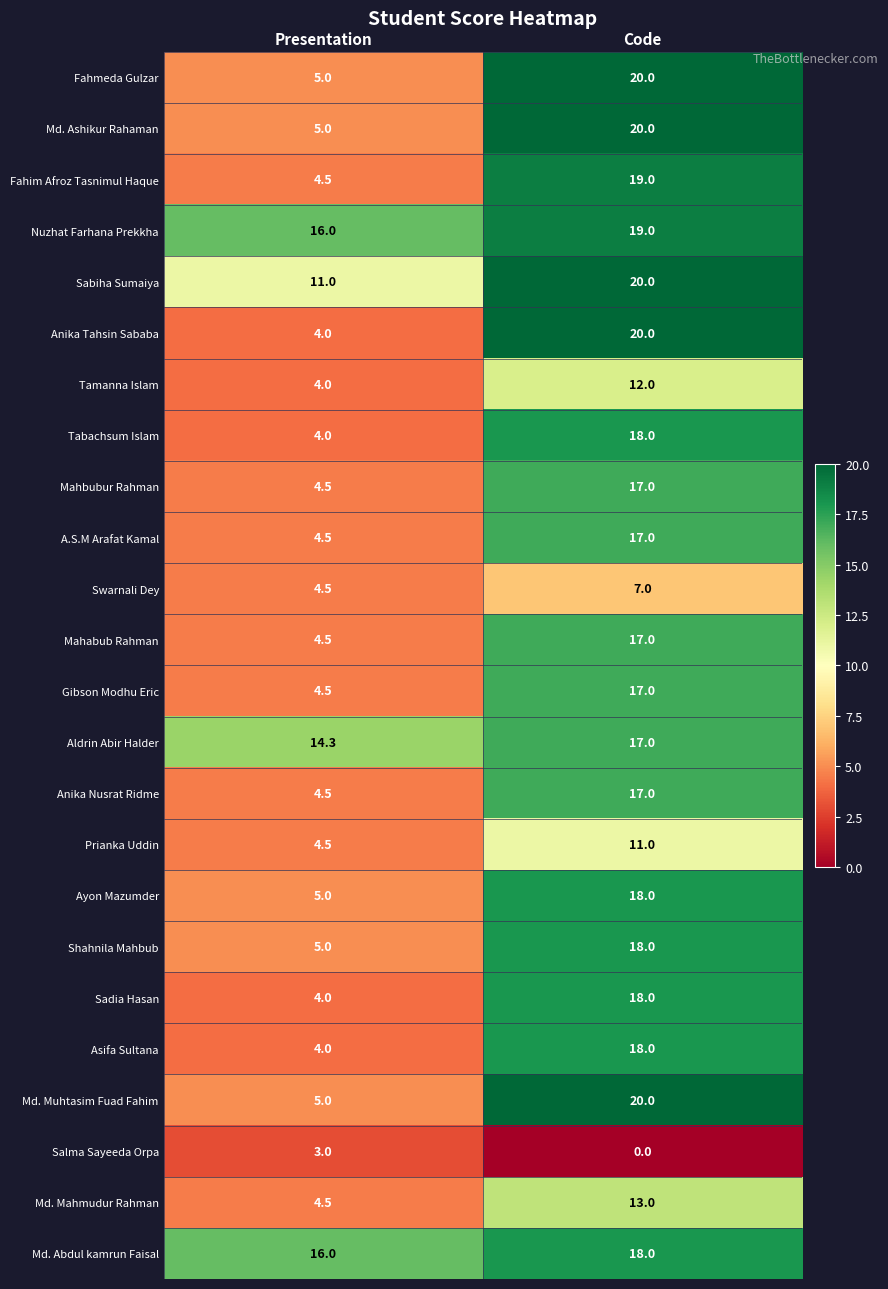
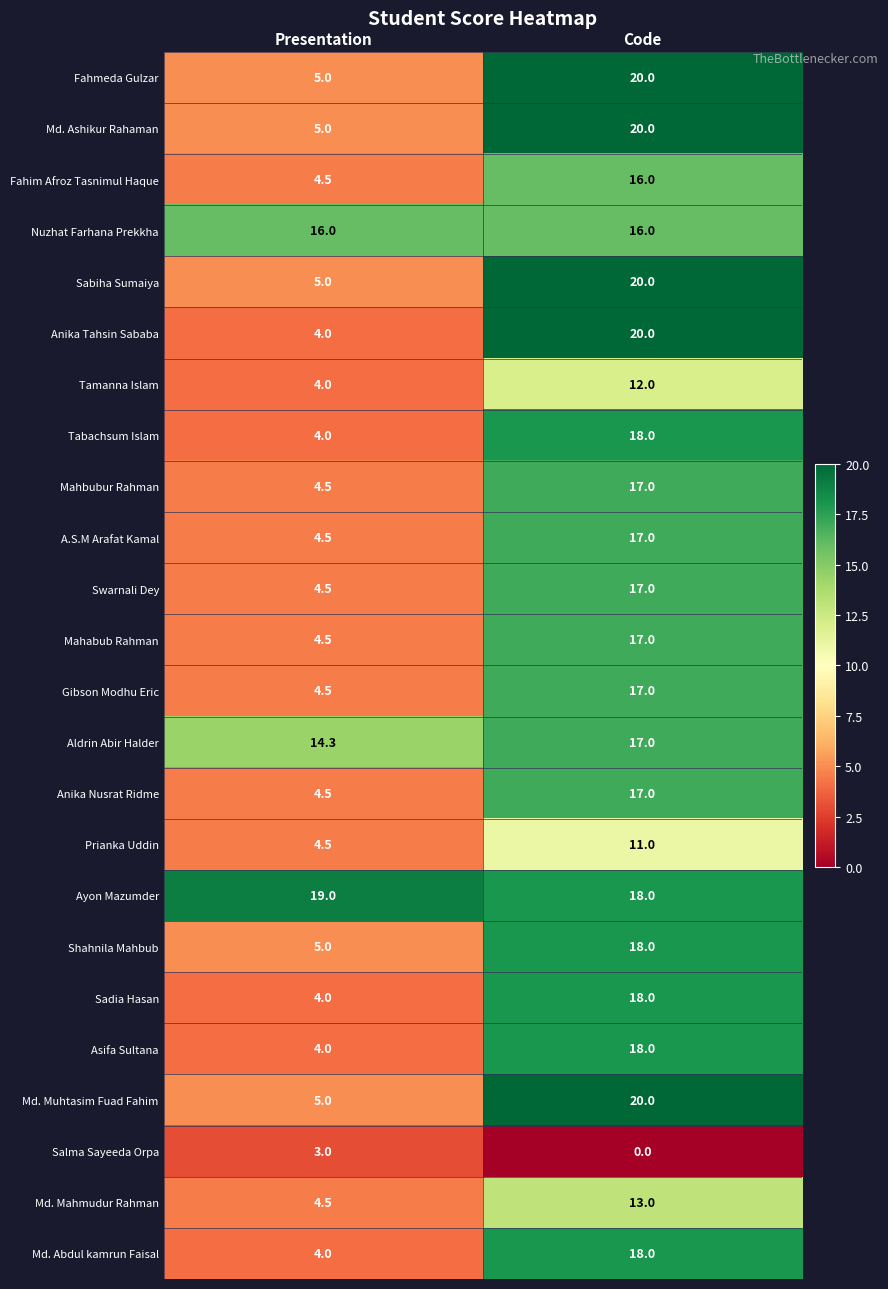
Fahim Afroz Tasnimul Haque, Code: 19.0 -> 16.0
Nuzhat Farhana Prekkha, Code: 19.0 -> 16.0
Sabiha Sumaiya, Presentation: 11.0 -> 5.0
Swarnali Dey, Code: 7.0 -> 17.0
Ayon Mazumder, Presentation: 5.0 -> 19.0
Md. Abdul kamrun Faisal, Presentation: 16.0 -> 4.0
